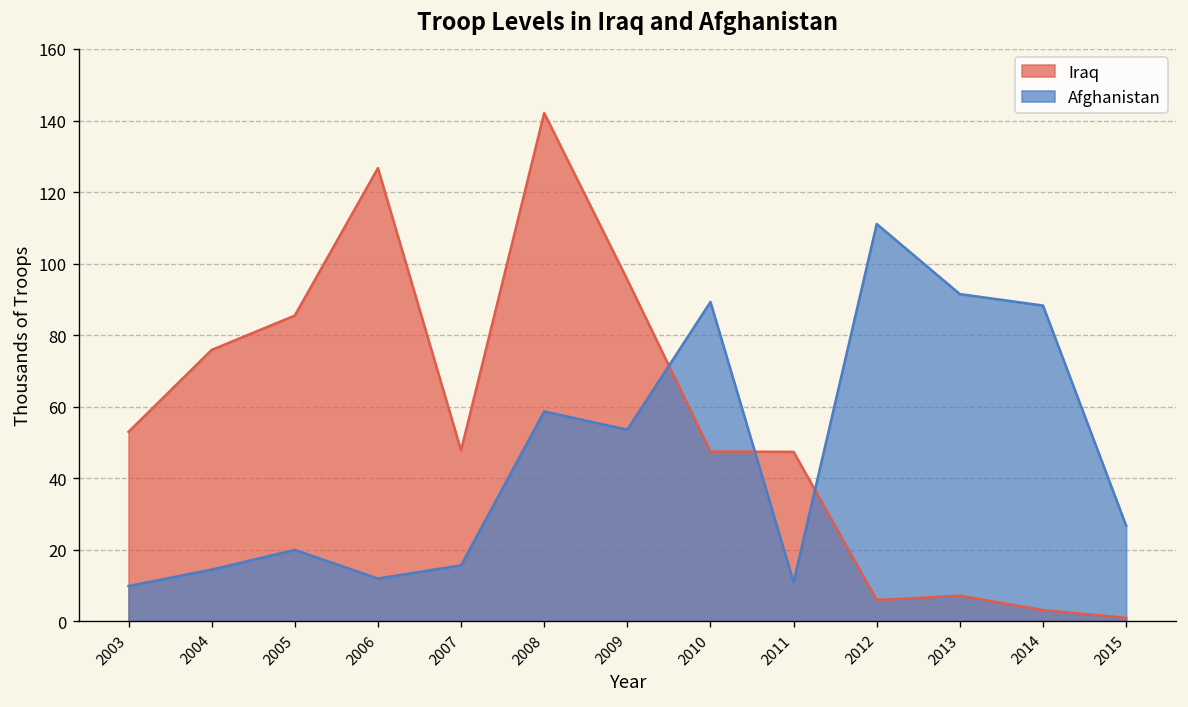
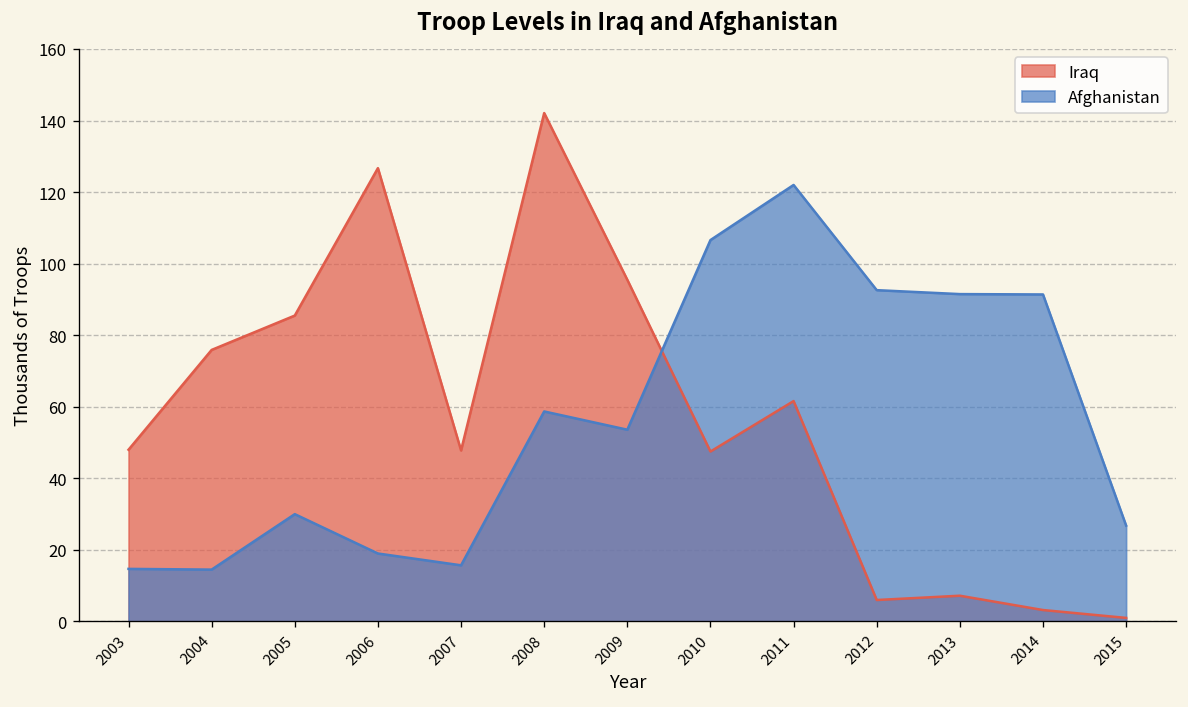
Iraq, 2003: 53 -> 48
Afghanistan, 2003: 10 -> 15
Afghanistan, 2005: 20 -> 30
Afghanistan, 2006: 12 -> 19
Afghanistan, 2010: 89 -> 107
Iraq, 2011: 47 -> 62
Afghanistan, 2011: 11 -> 122
Afghanistan, 2012: 111 -> 93
Afghanistan, 2014: 88 -> 91
